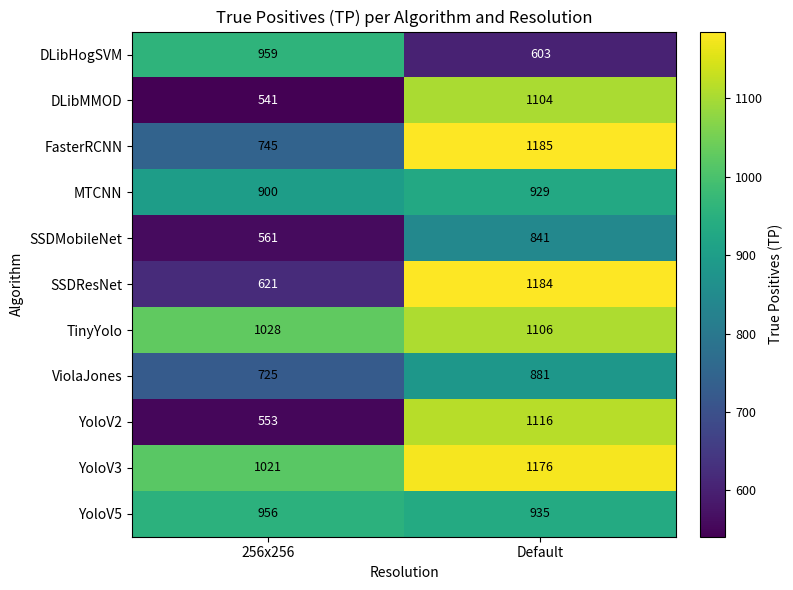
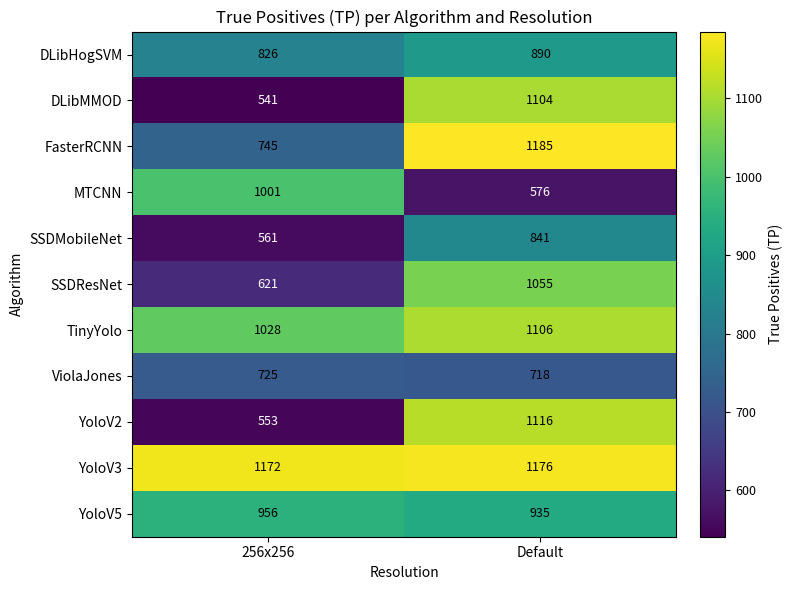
DLibHogSVM, 256x256: 959 -> 826
DLibHogSVM, Default: 603 -> 890
MTCNN, 256x256: 900 -> 1001
MTCNN, Default: 929 -> 576
SSDResNet, Default: 1184 -> 1055
ViolaJones, Default: 881 -> 718
YoloV3, 256x256: 1021 -> 1172
